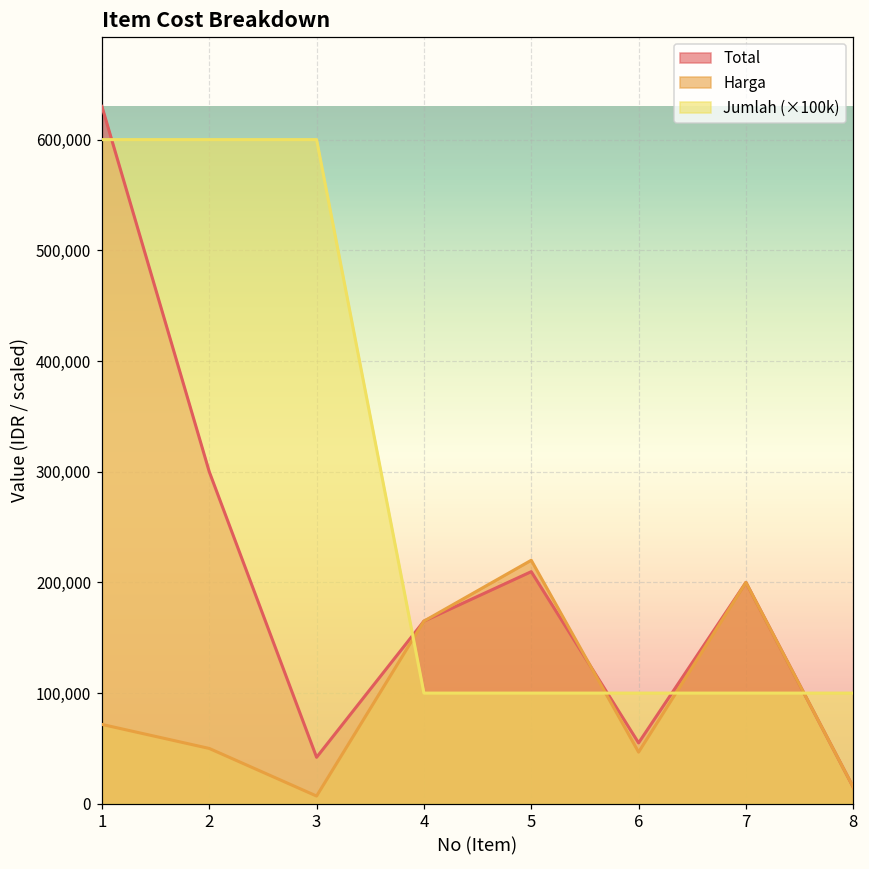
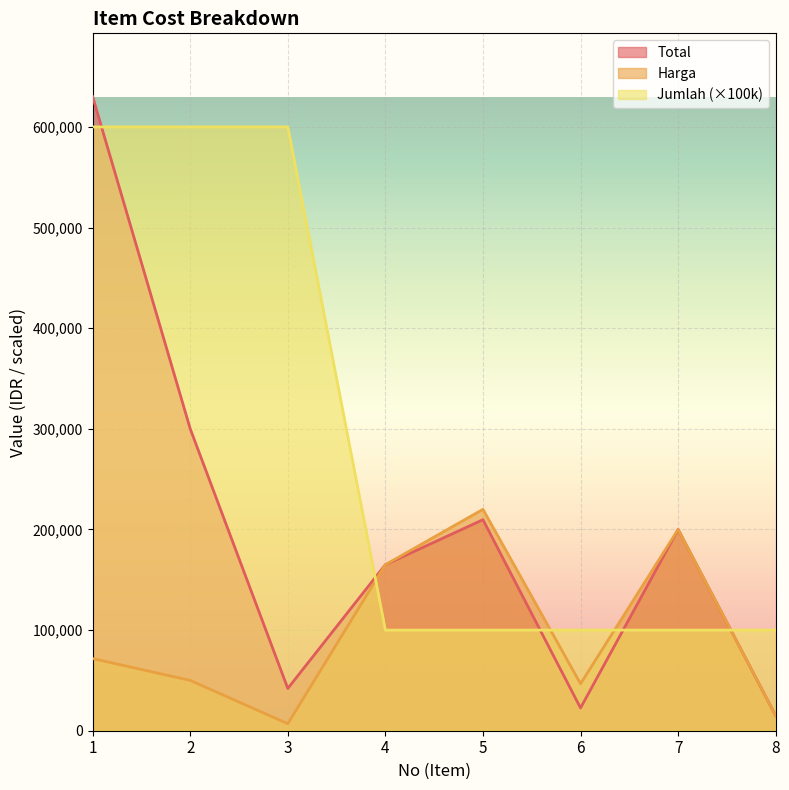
Total, 6: 55,000 -> 23,000
